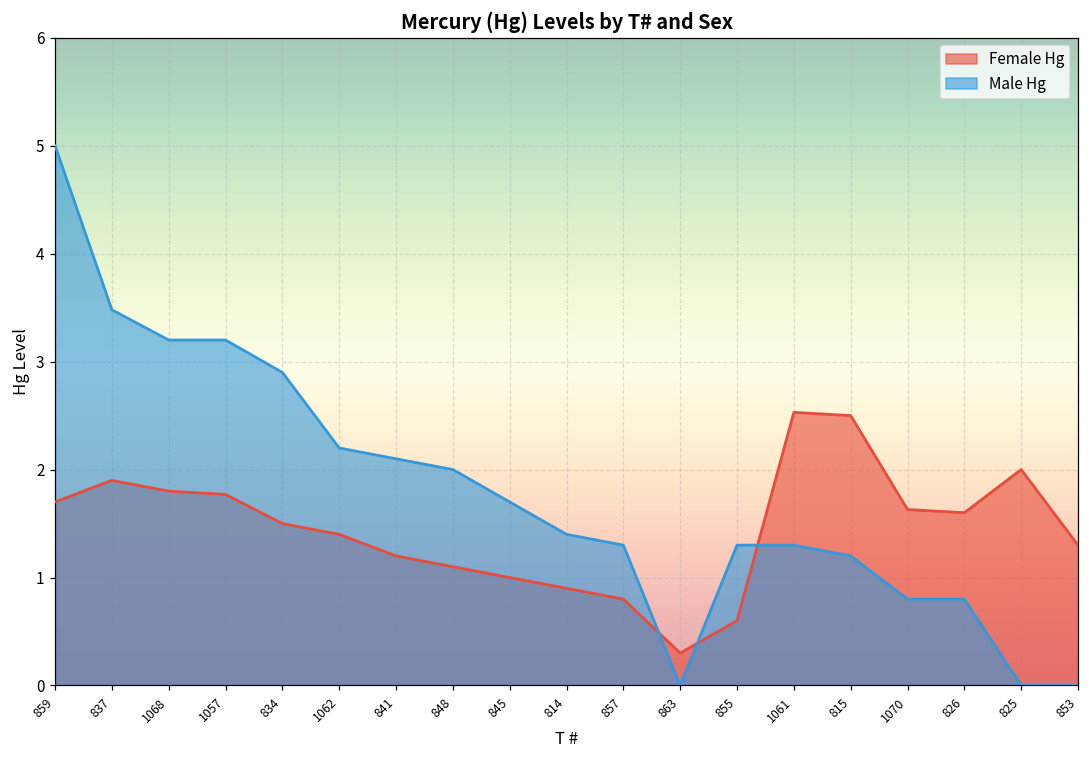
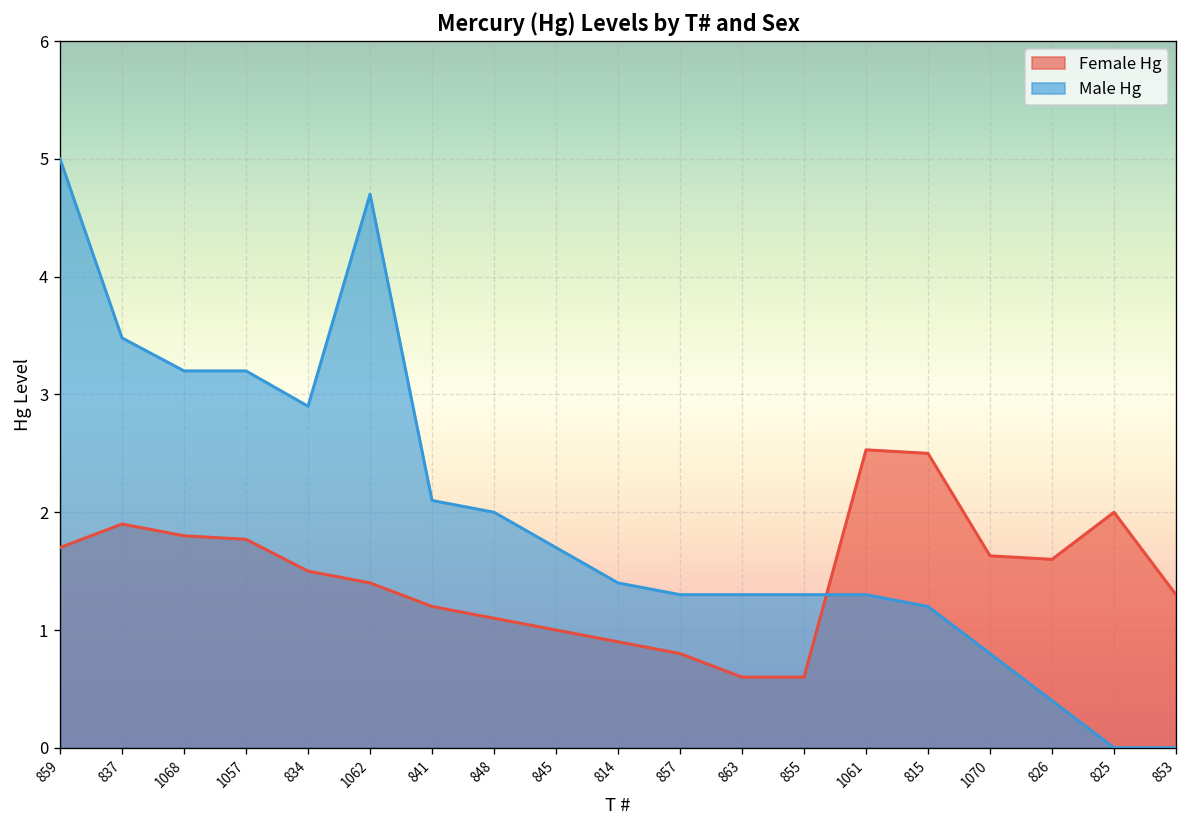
Male Hg, 1062: 2.2 -> 4.7
Female Hg, 863: 0.3 -> 0.6
Male Hg, 863: 0.0 -> 1.3
Male Hg, 826: 0.8 -> 0.4
